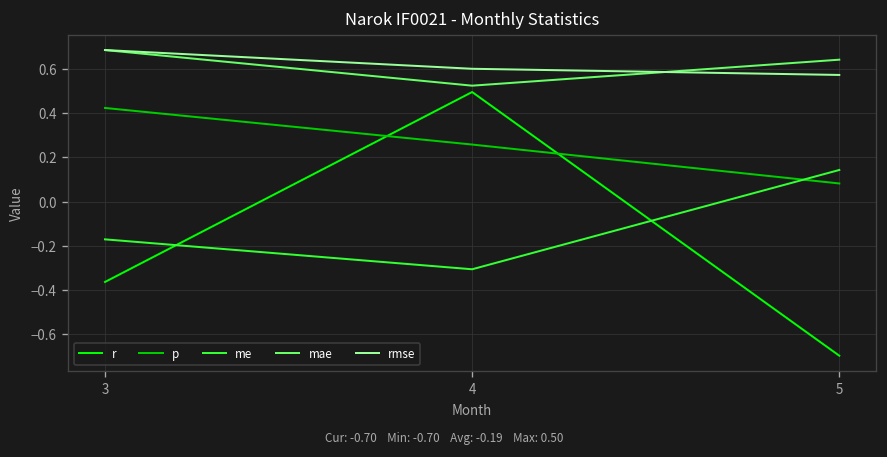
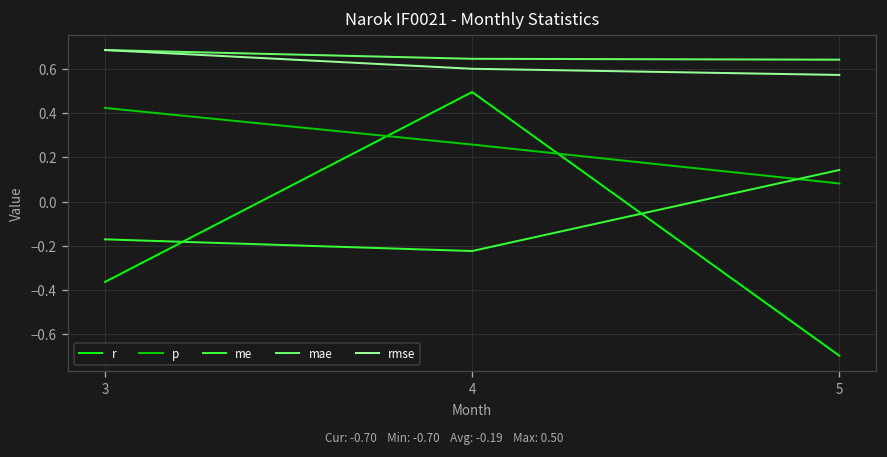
me, 4: -0.31 -> -0.22
mae, 4: 0.52 -> 0.65
